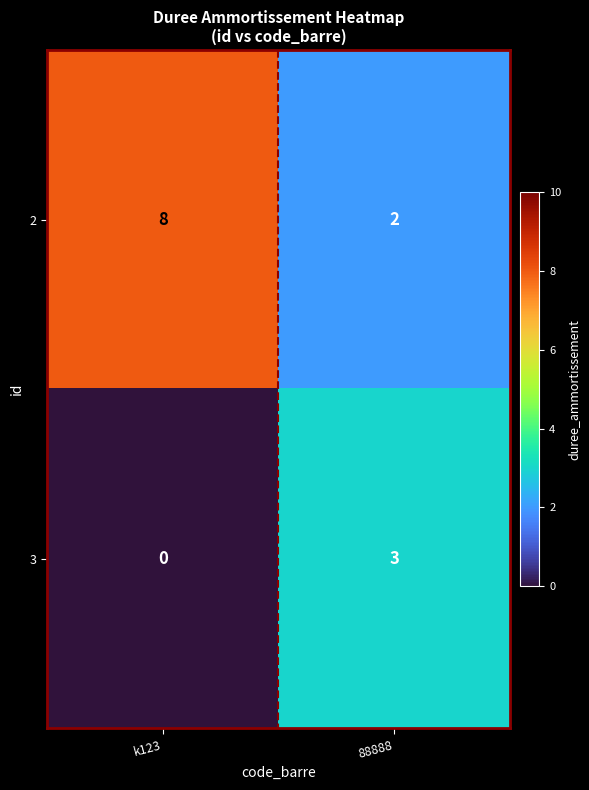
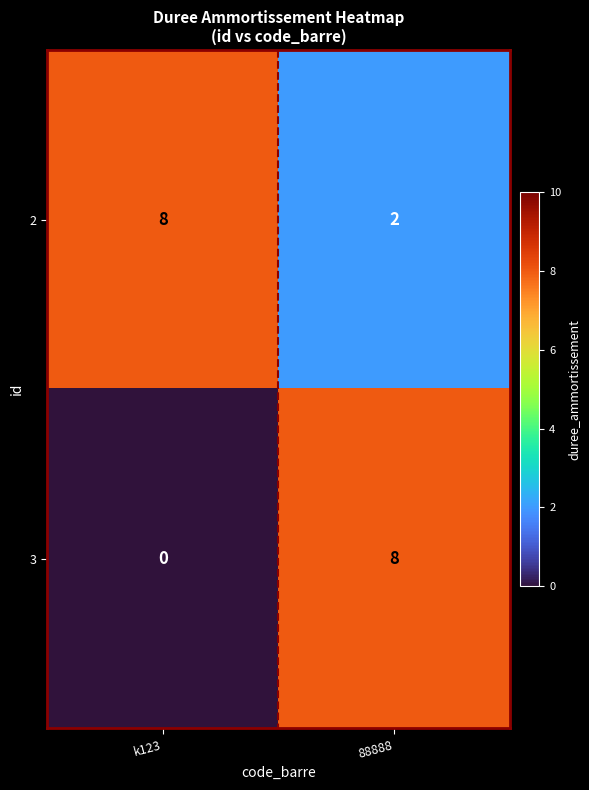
3, 88888: 3 -> 8
